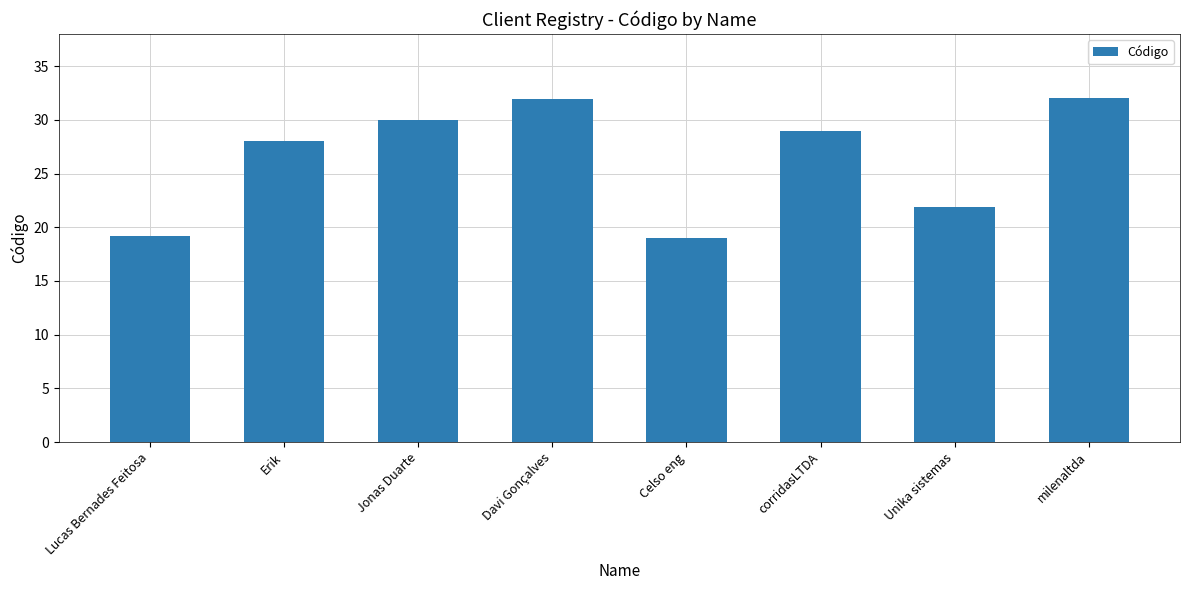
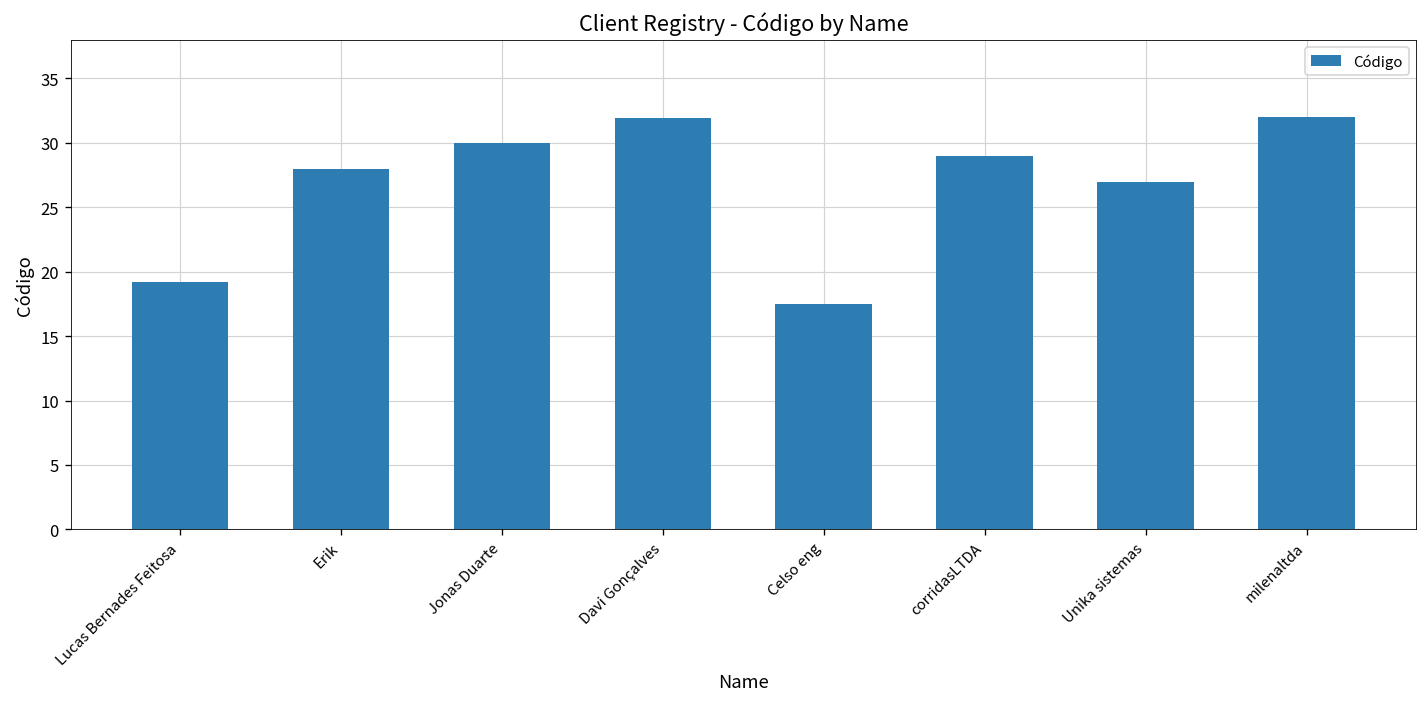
Celso eng: 19.0 -> 17.5
Unika sistemas: 21.9 -> 27.0
